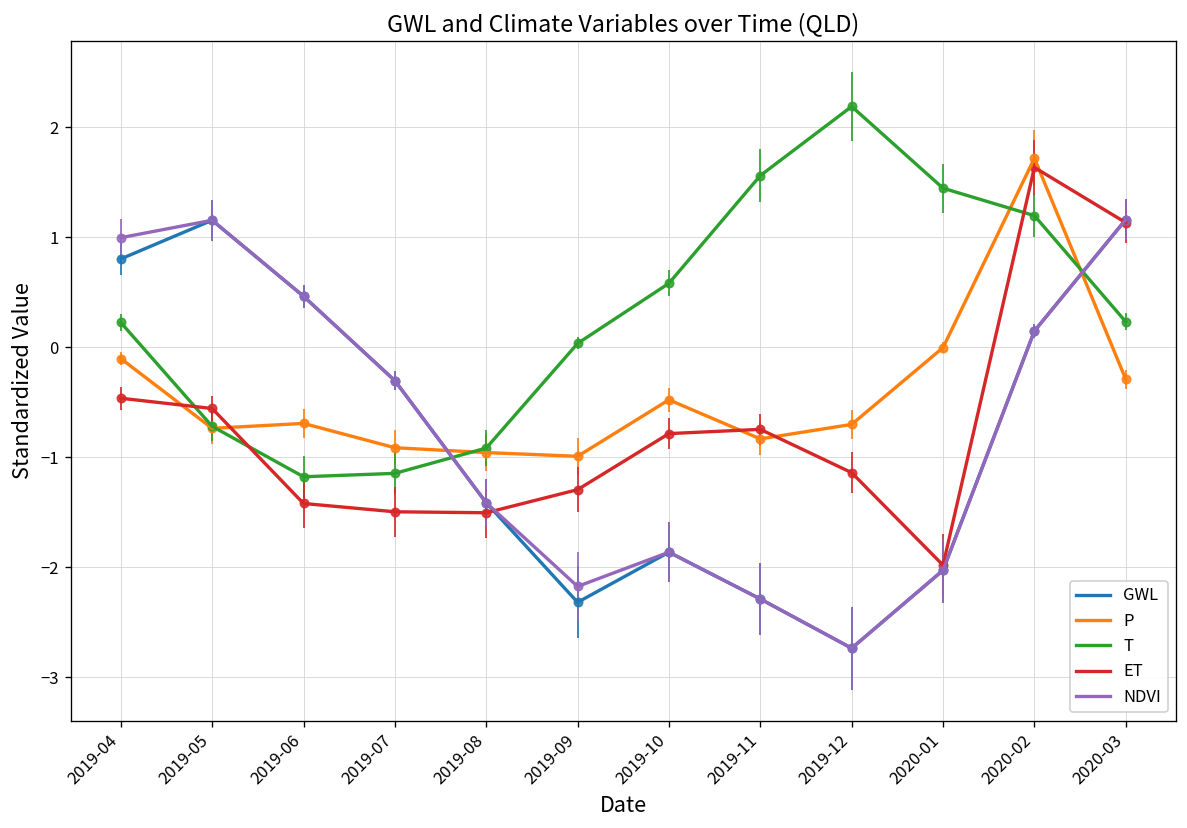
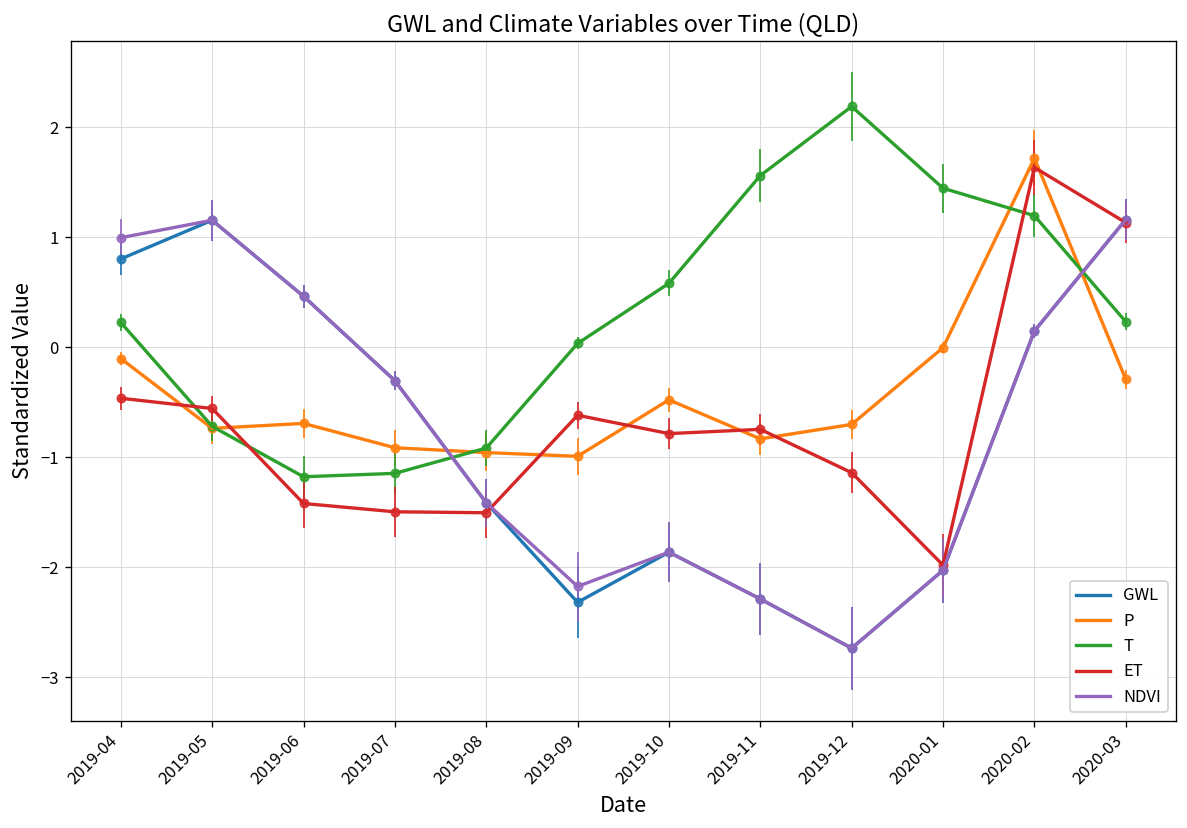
ET, 2019-09: -1.3 -> -0.6
